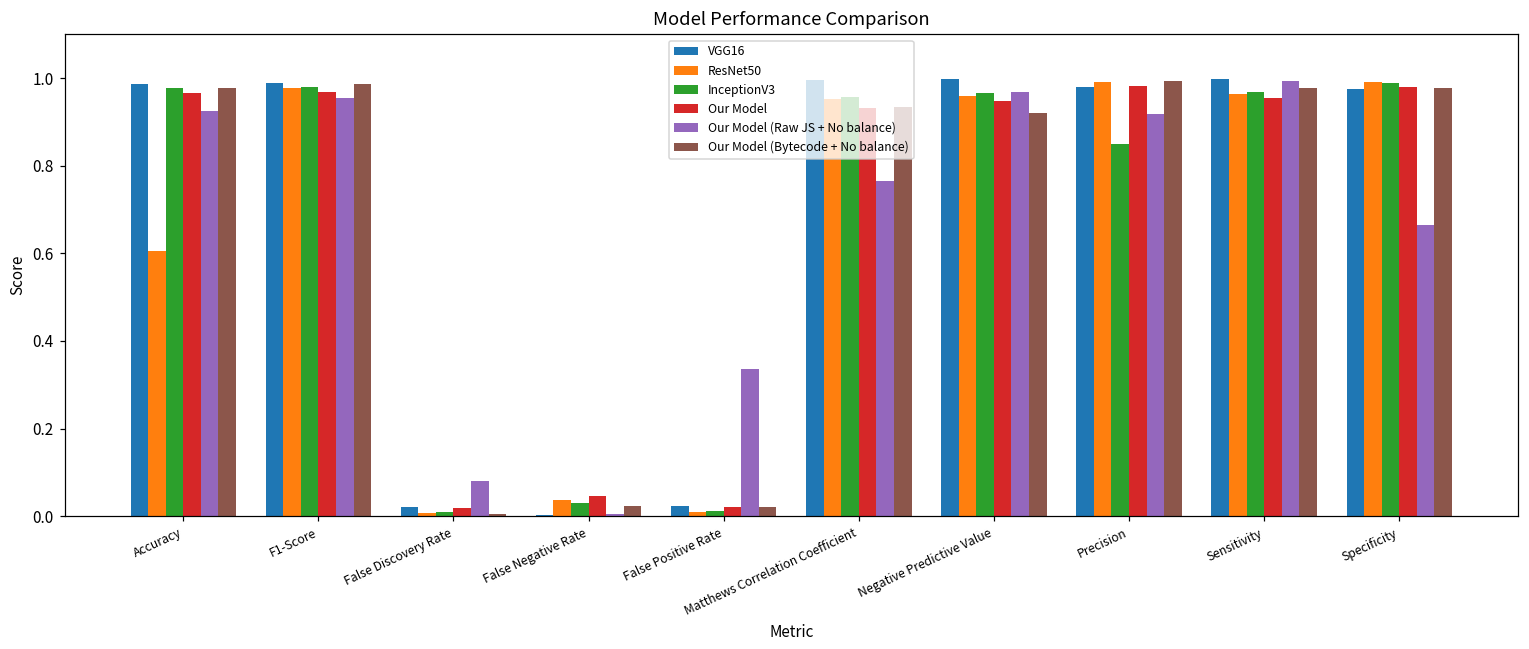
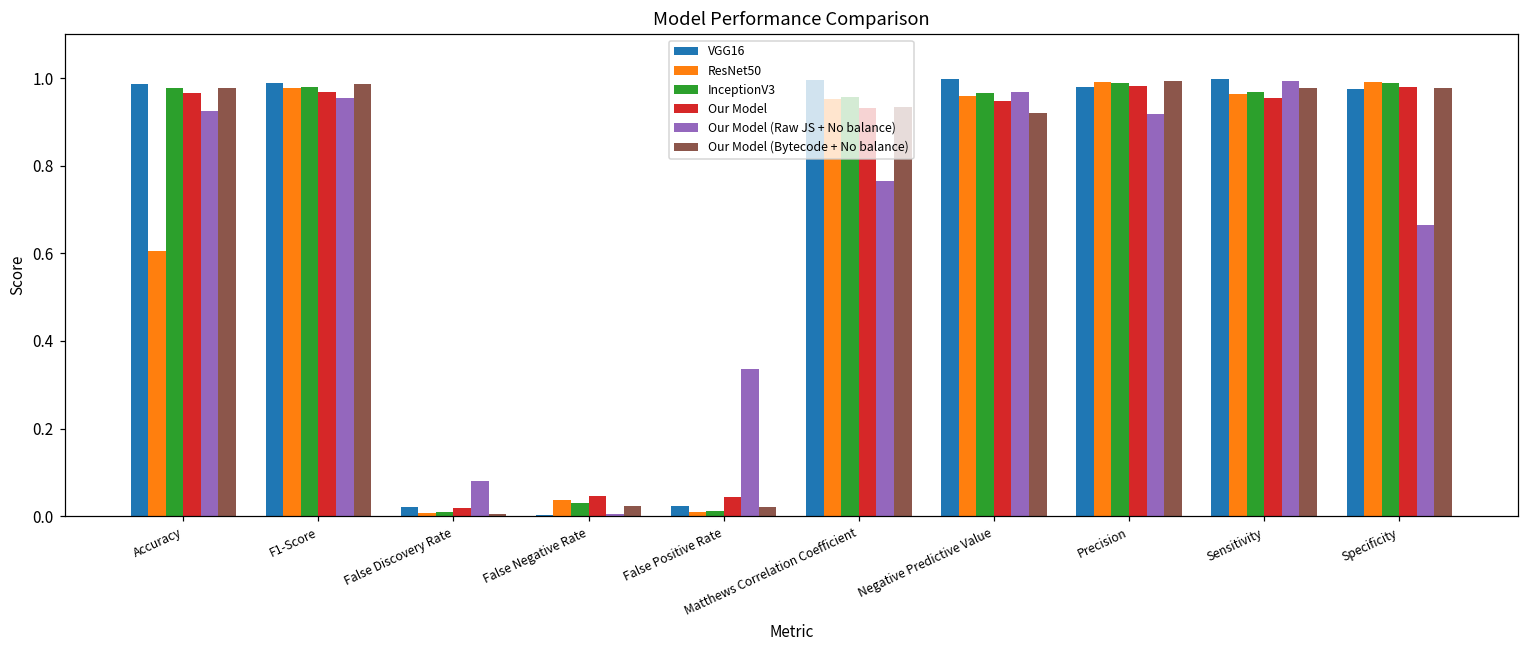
Our Model, False Positive Rate: 0.02 -> 0.04
InceptionV3, Precision: 0.85 -> 0.99
